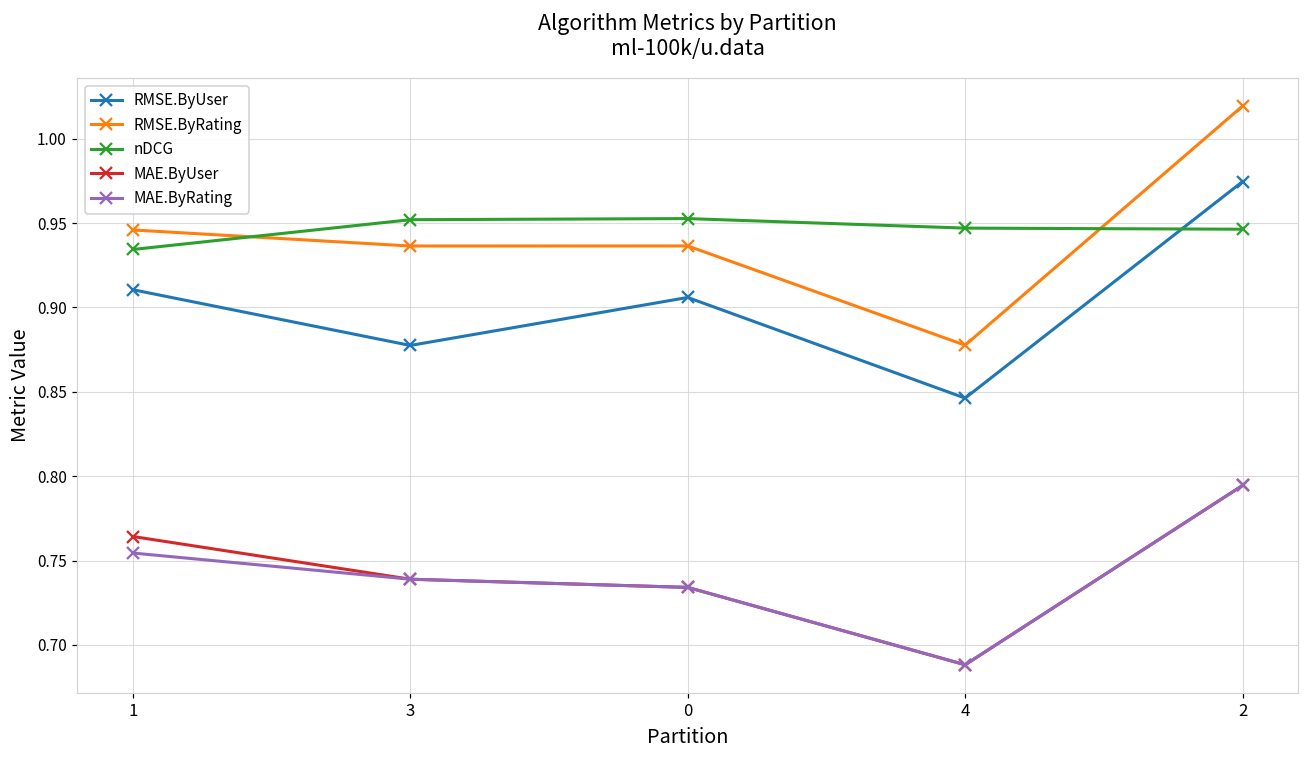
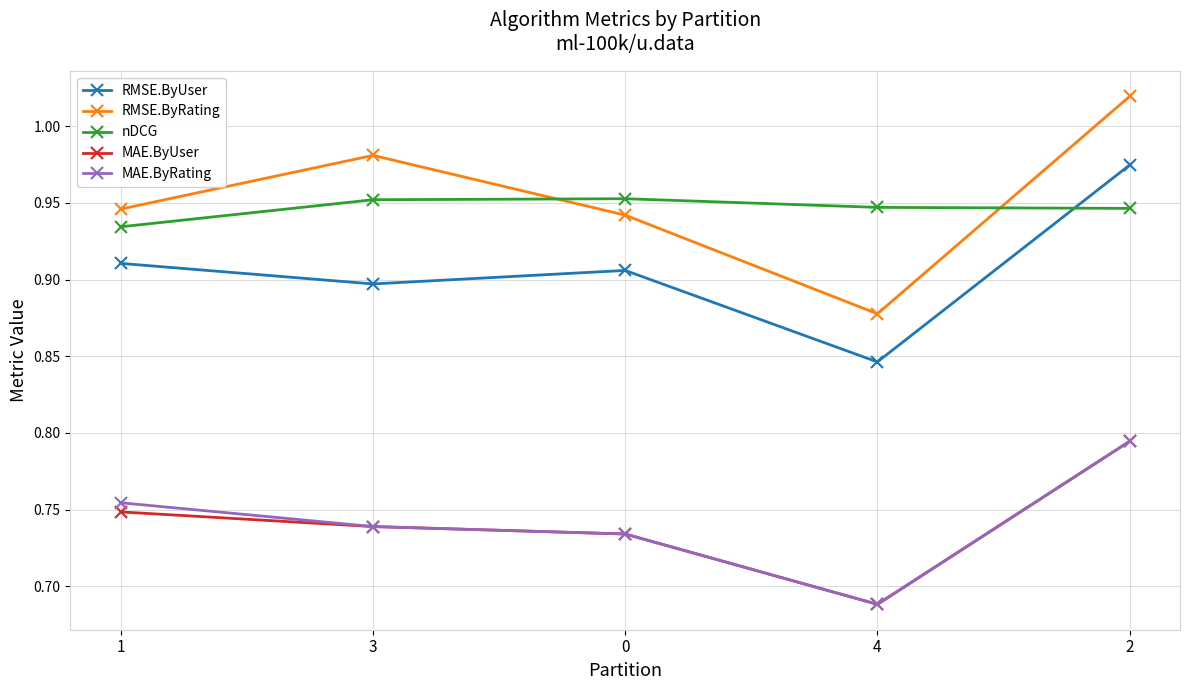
MAE.ByUser, 1: 0.764 -> 0.748
RMSE.ByUser, 3: 0.877 -> 0.897
RMSE.ByRating, 3: 0.936 -> 0.981
RMSE.ByRating, 0: 0.936 -> 0.942
